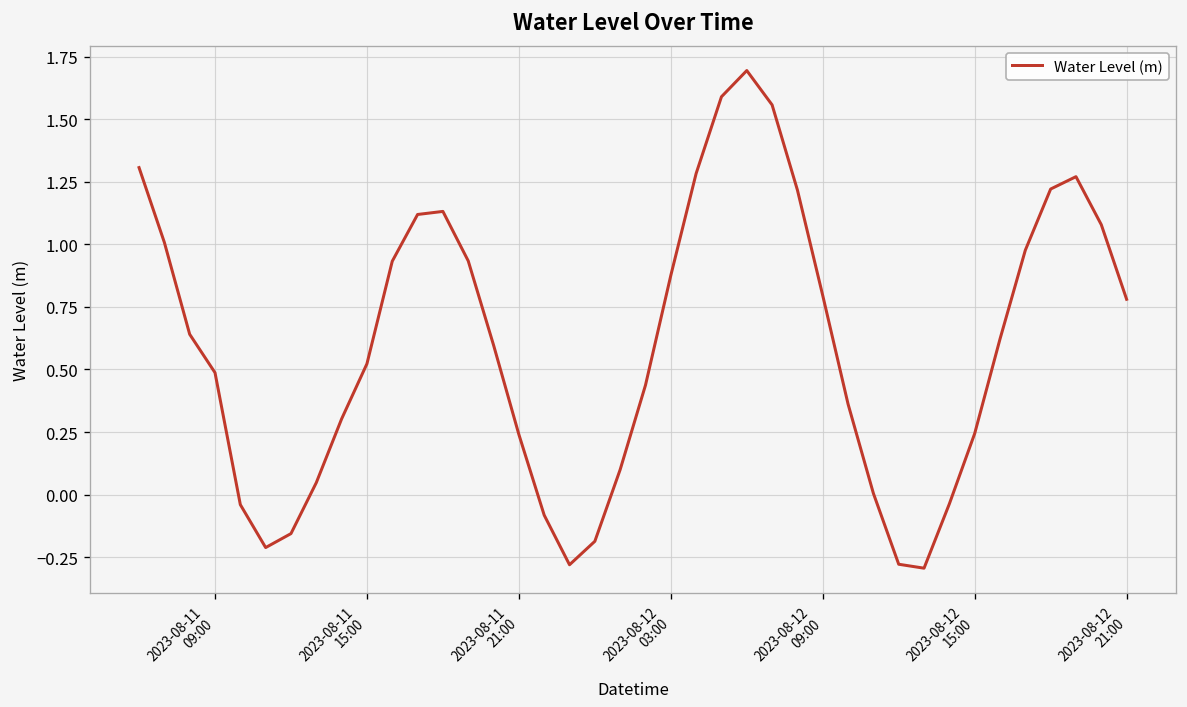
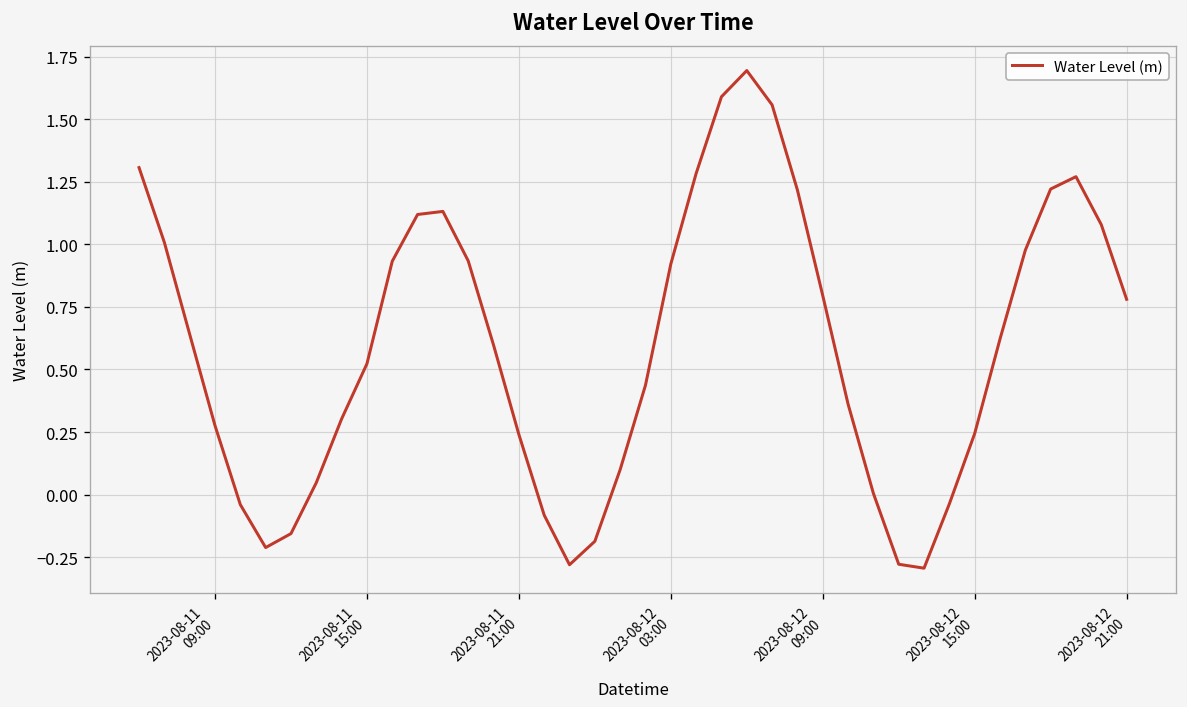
2023-08-11 09:00: 0.49 -> 0.28
2023-08-12 03:00: 0.88 -> 0.92
